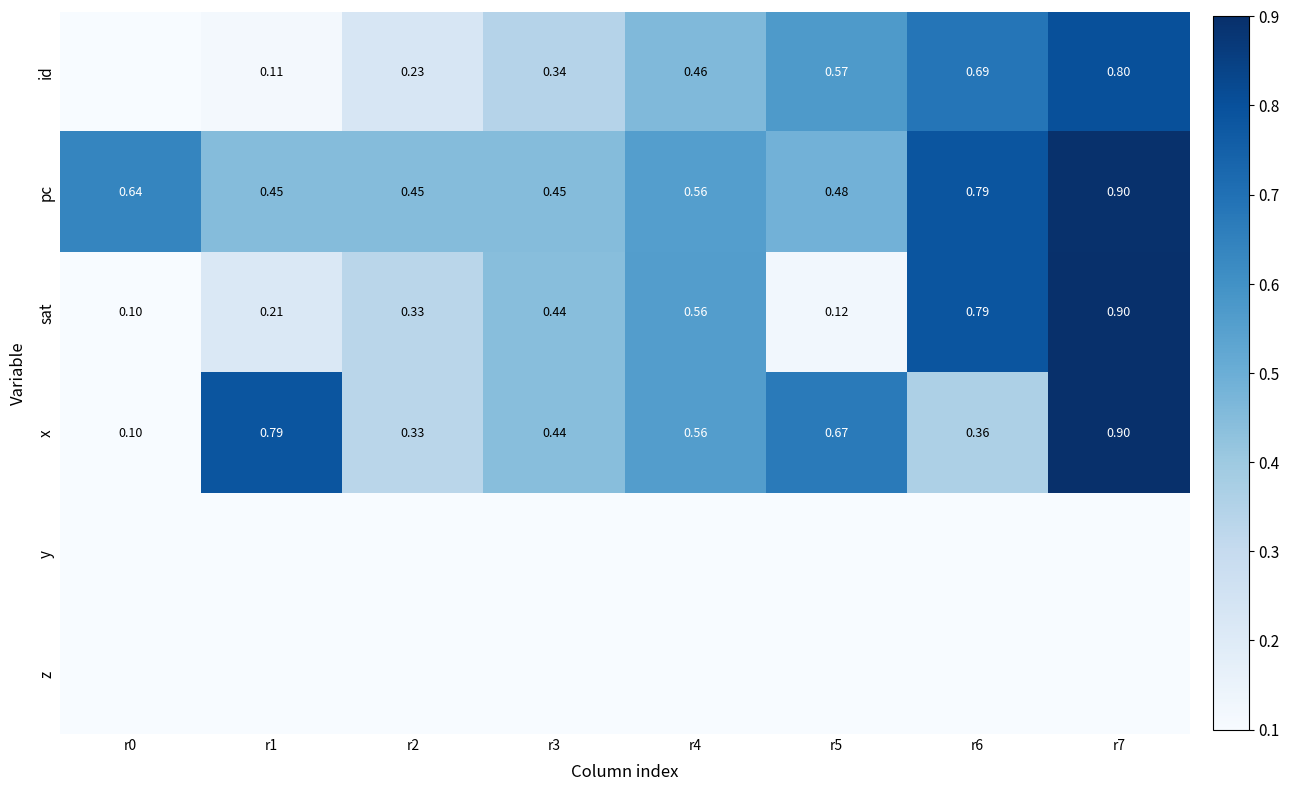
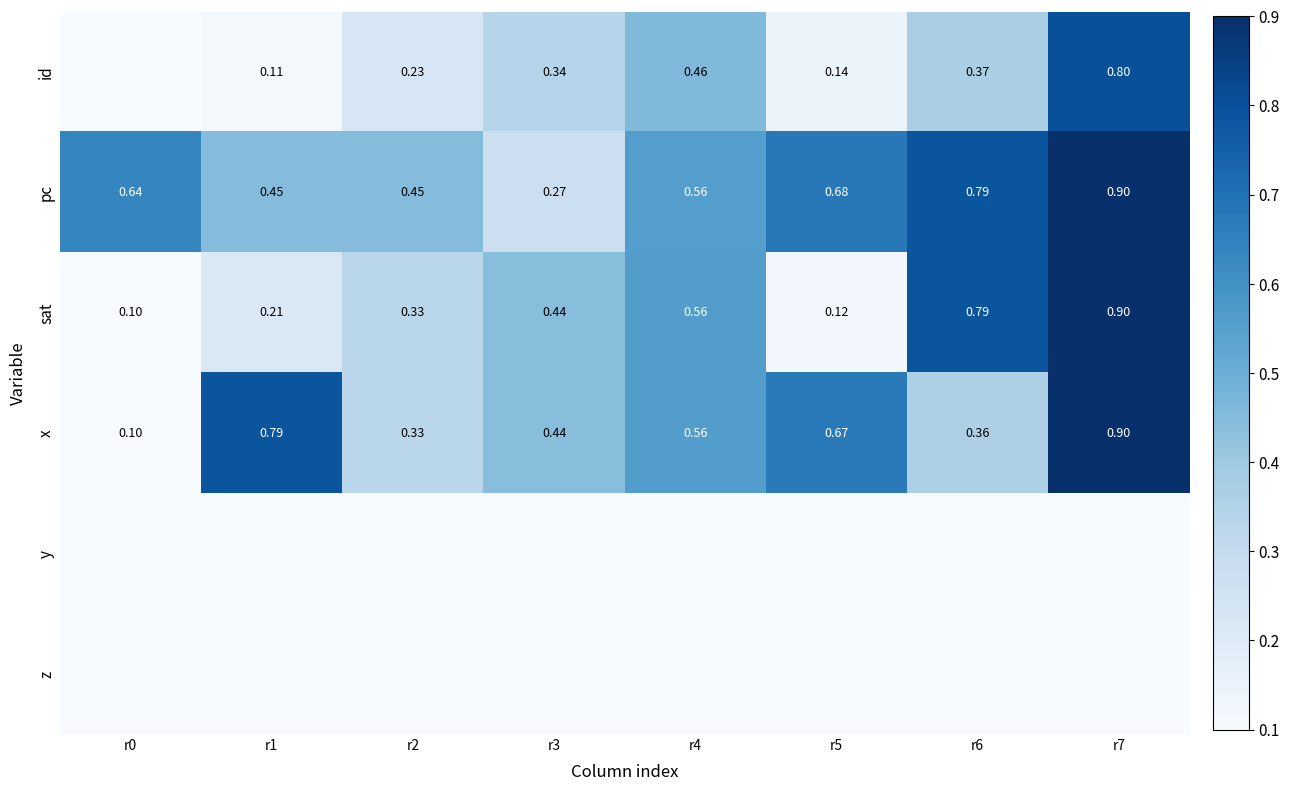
id, r5: 0.57 -> 0.14
id, r6: 0.69 -> 0.37
pc, r3: 0.45 -> 0.27
pc, r5: 0.48 -> 0.68
